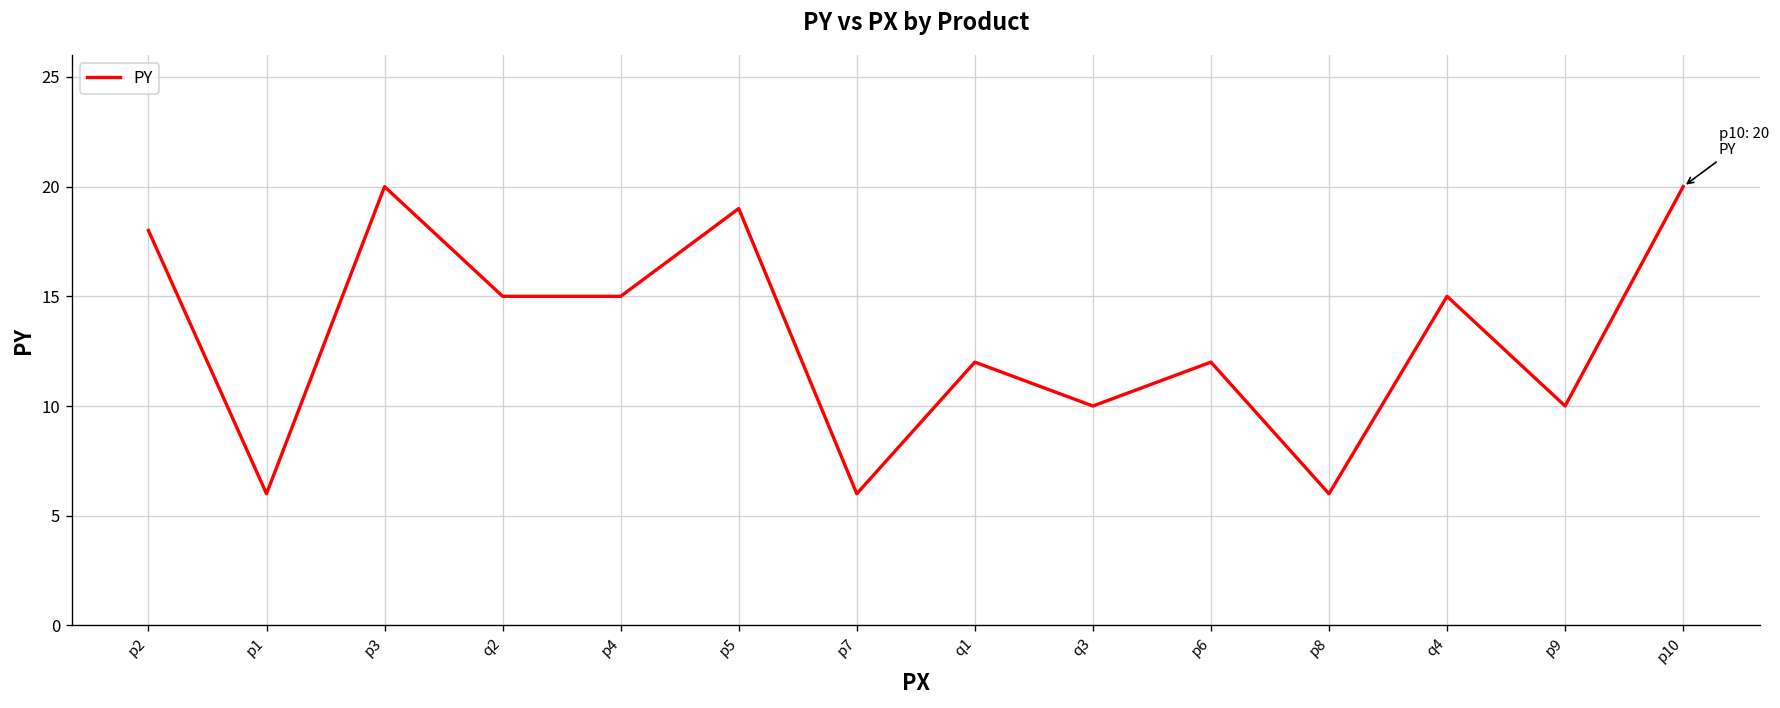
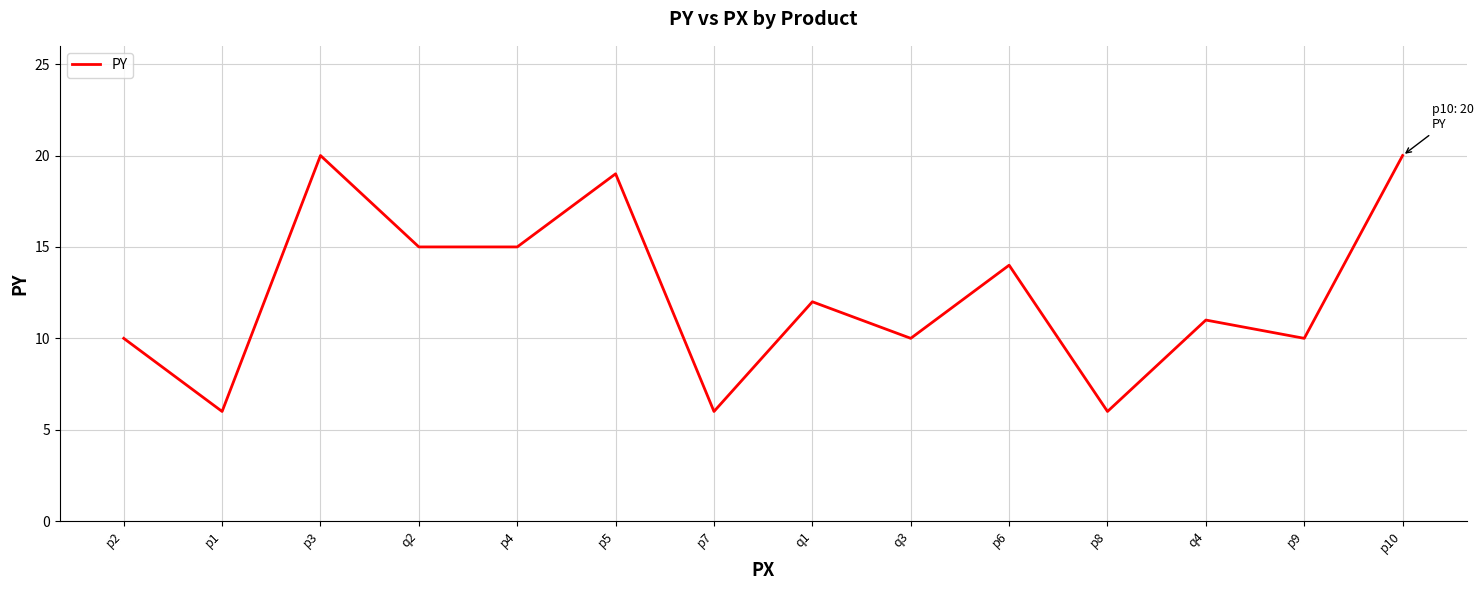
p2: 18 -> 10
p6: 12 -> 14
q4: 15 -> 11
